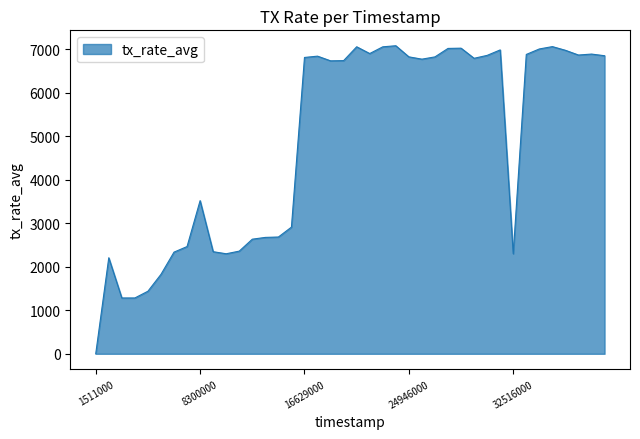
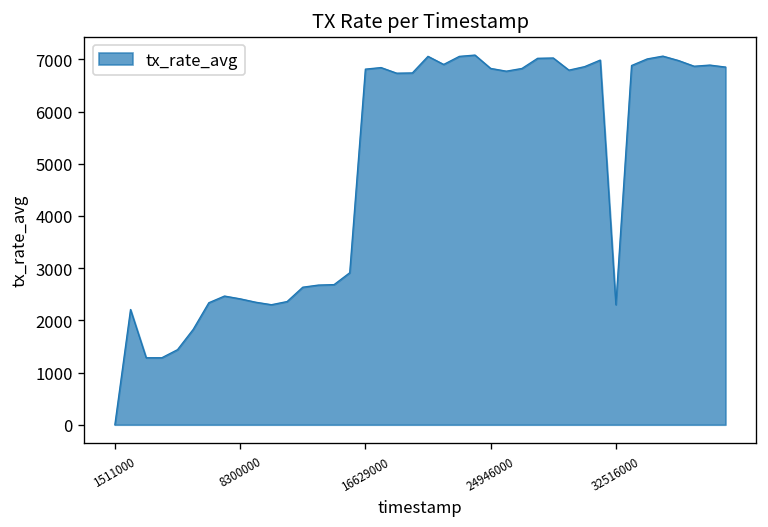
8300000: 3500 -> 2400
